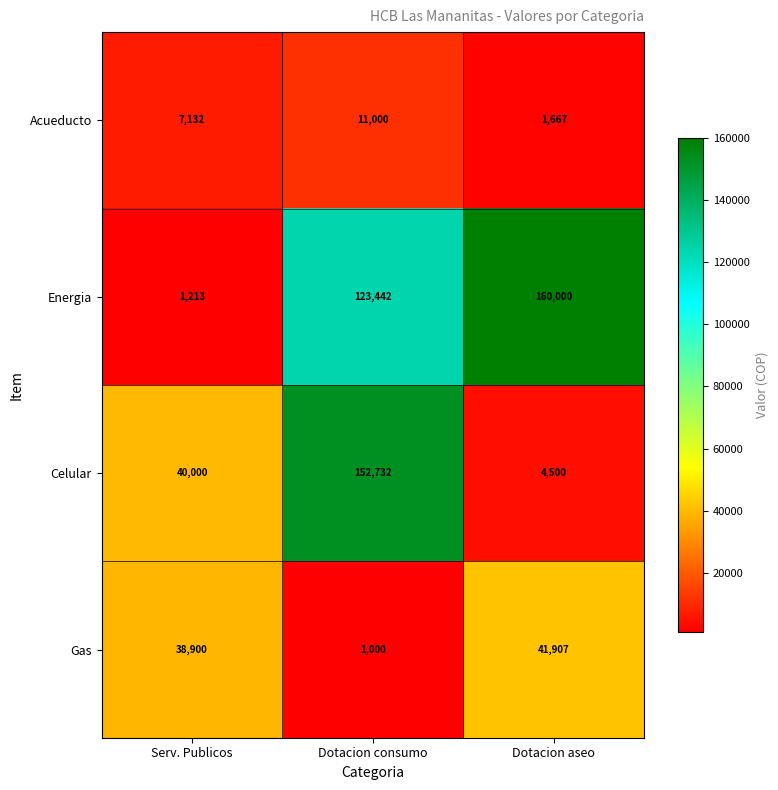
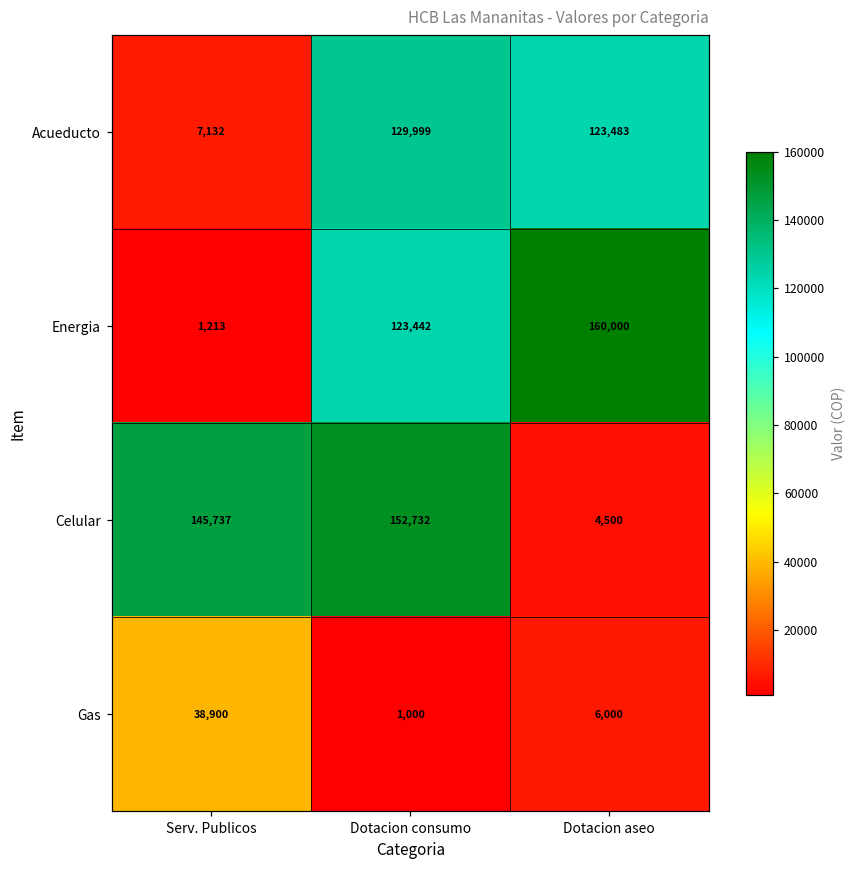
Acueducto, Dotacion consumo: 11,000 -> 129,999
Acueducto, Dotacion aseo: 1,667 -> 123,483
Celular, Serv. Publicos: 40,000 -> 145,737
Gas, Dotacion aseo: 41,907 -> 6,000
